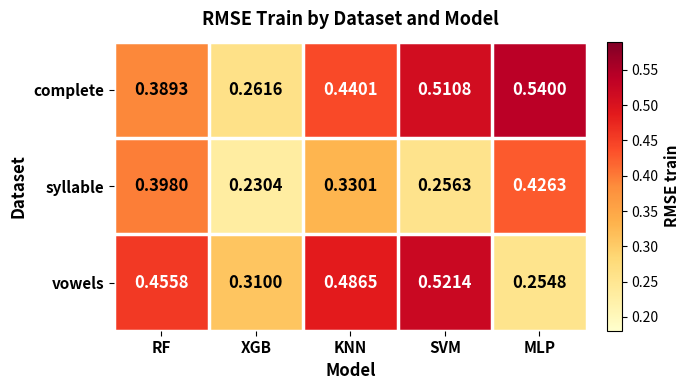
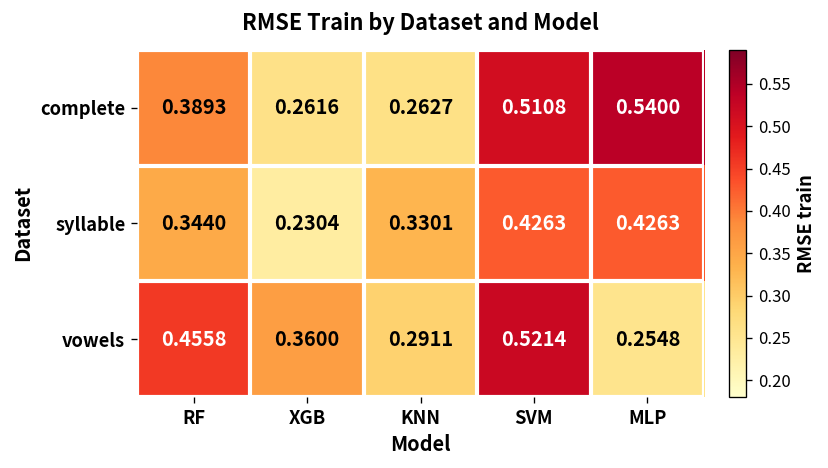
complete, KNN: 0.4401 -> 0.2627
syllable, RF: 0.3980 -> 0.3440
syllable, SVM: 0.2563 -> 0.4263
vowels, XGB: 0.3100 -> 0.3600
vowels, KNN: 0.4865 -> 0.2911
